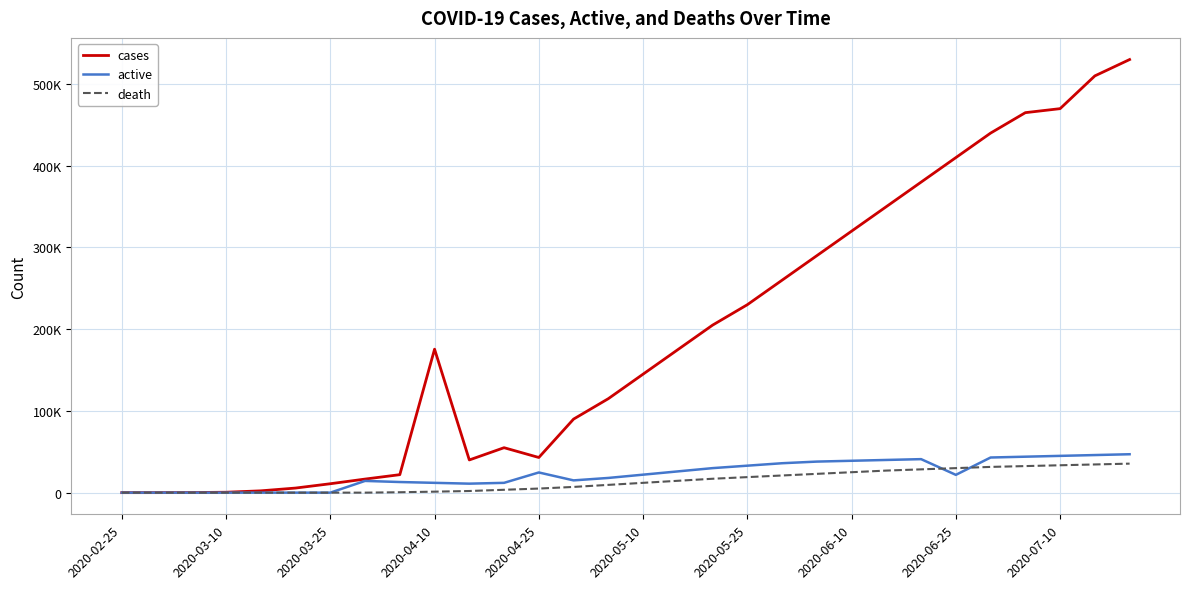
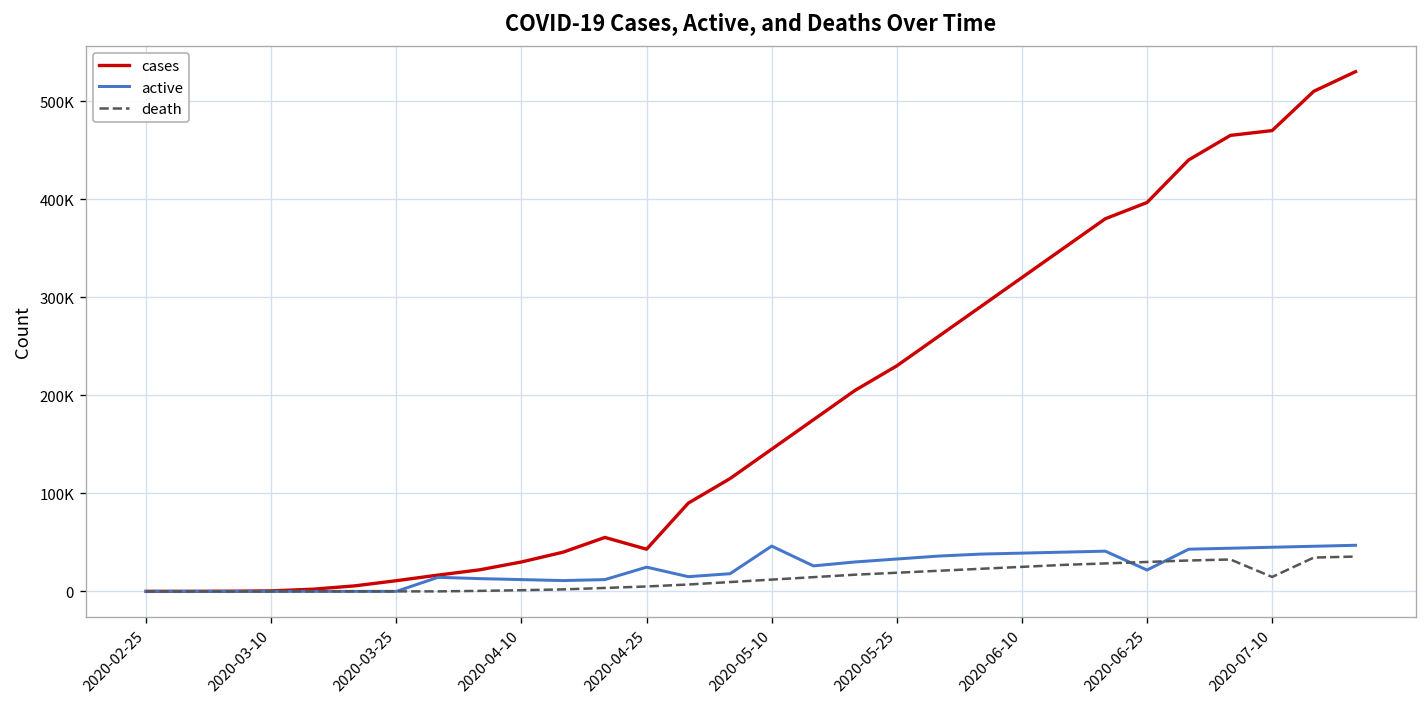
cases, 2020-04-10: 180000 -> 30000
active, 2020-05-10: 20000 -> 50000
cases, 2020-06-25: 410000 -> 400000
death, 2020-07-10: 30000 -> 10000
